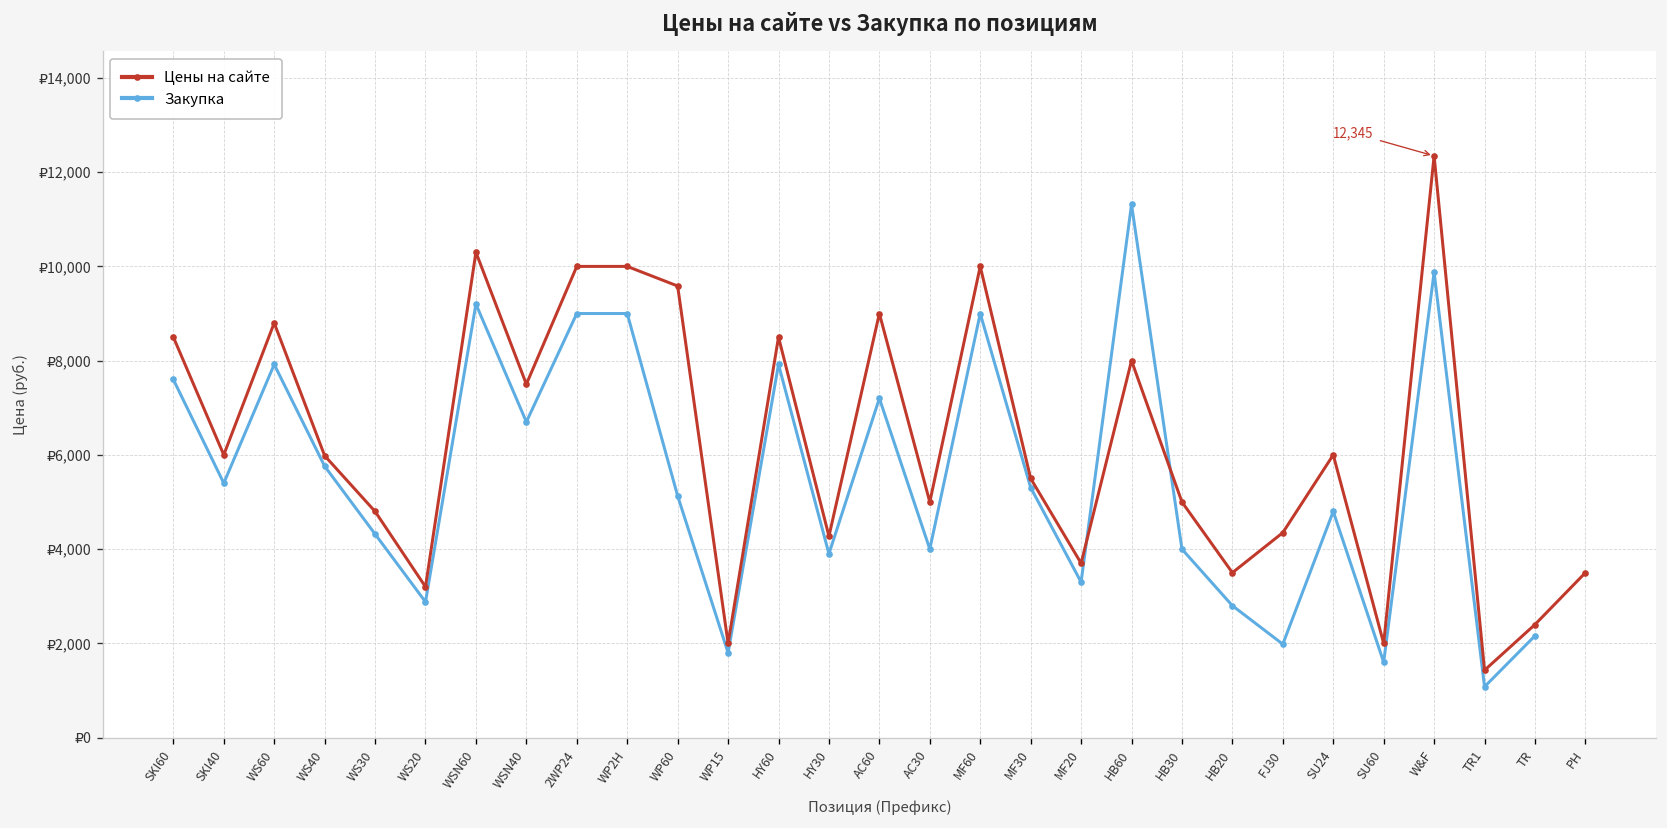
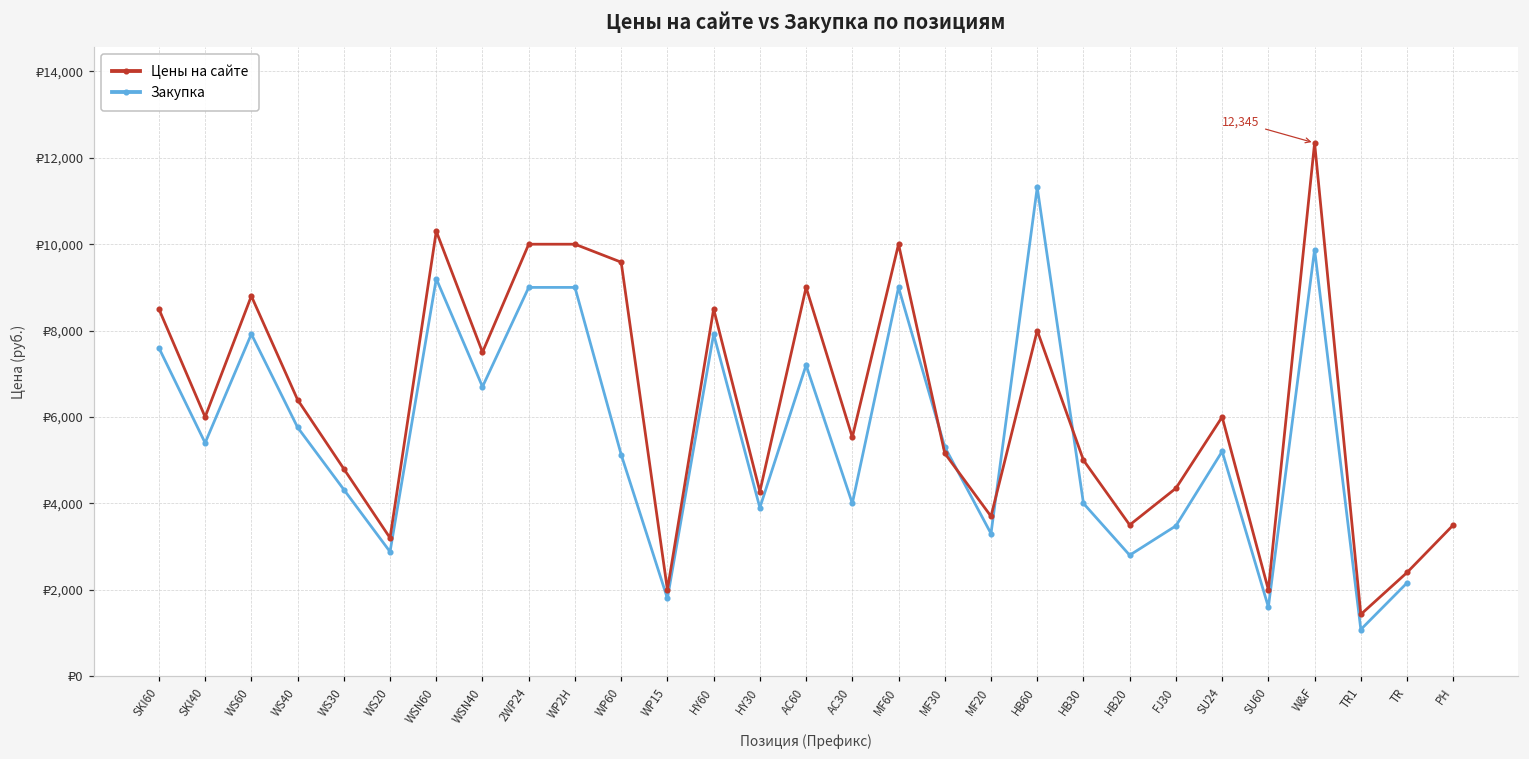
Цены на сайте, WS40: ₽6,000 -> ₽6,400
Цены на сайте, AC30: ₽5,000 -> ₽5,500
Цены на сайте, MF30: ₽5,500 -> ₽5,200
Закупка, FJ30: ₽2,000 -> ₽3,500
Закупка, SU24: ₽4,800 -> ₽5,200
